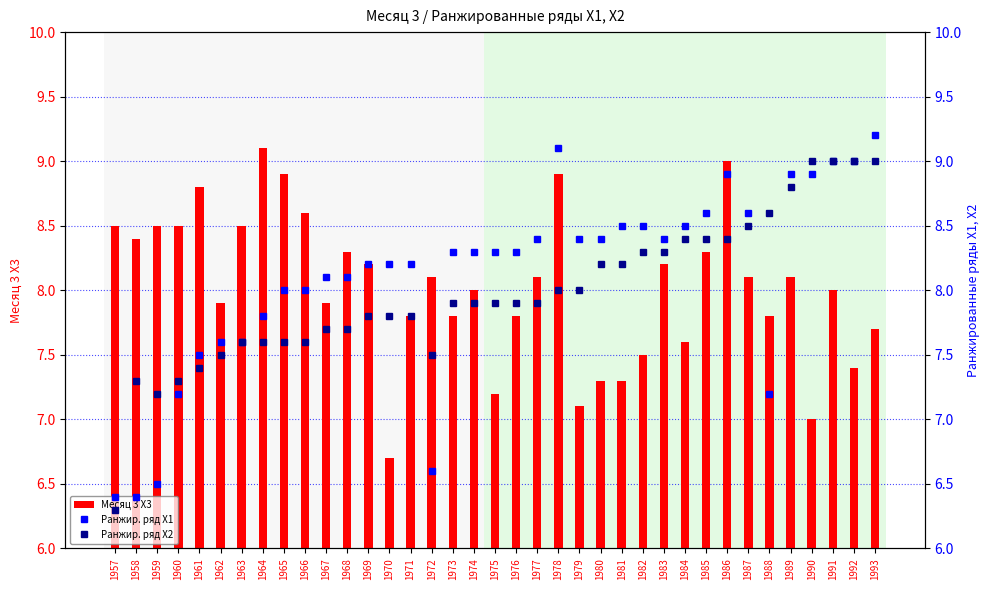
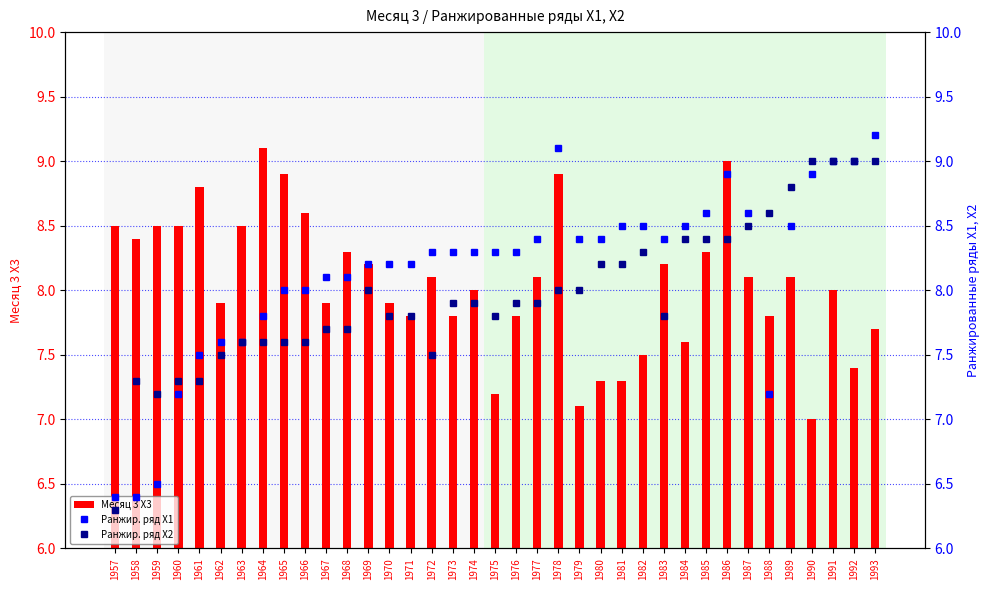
Месяц 3 X3, 1970: 6.7 -> 7.9
Ранжир. ряд X2, 1961: 7.4 -> 7.3
Ранжир. ряд X2, 1969: 7.8 -> 8.0
Ранжир. ряд X1, 1972: 6.6 -> 8.3
Ранжир. ряд X2, 1975: 7.9 -> 7.8
Ранжир. ряд X2, 1983: 8.3 -> 7.8
Ранжир. ряд X1, 1989: 8.9 -> 8.5
